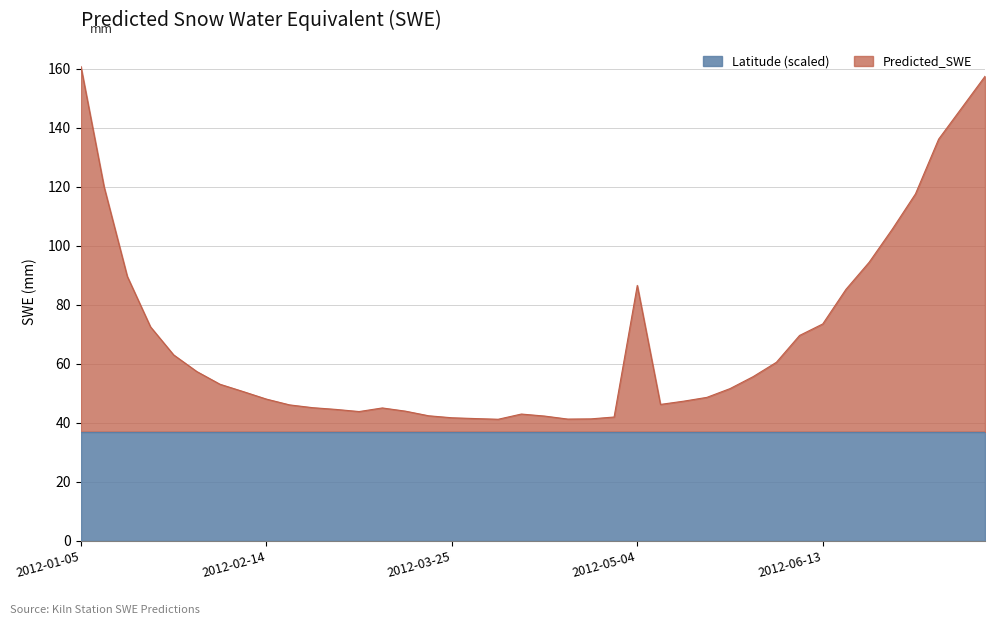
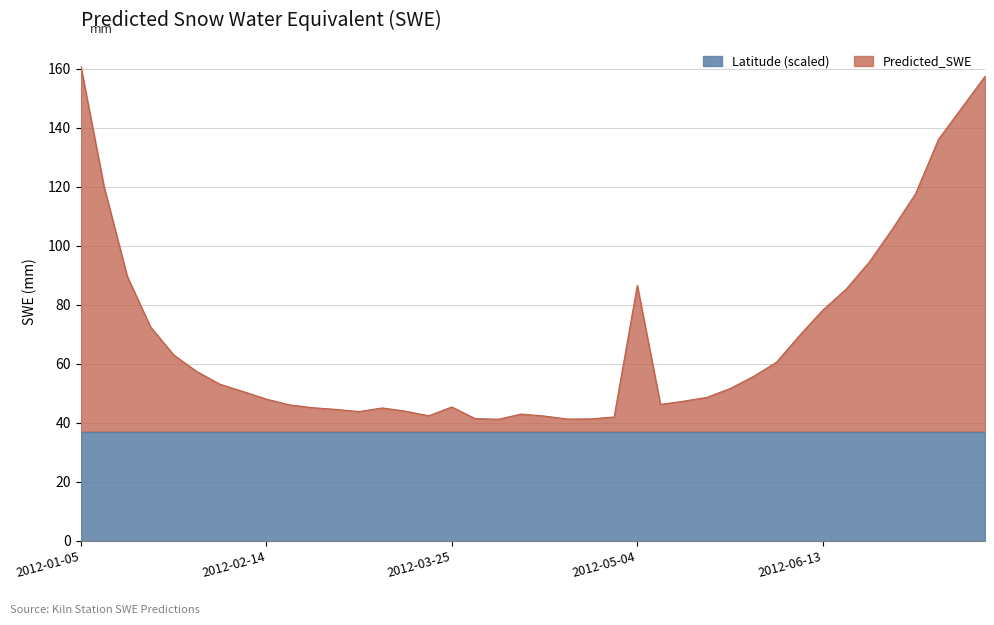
Predicted_SWE, 2012-03-25: 42 -> 45
Predicted_SWE, 2012-06-13: 74 -> 78
